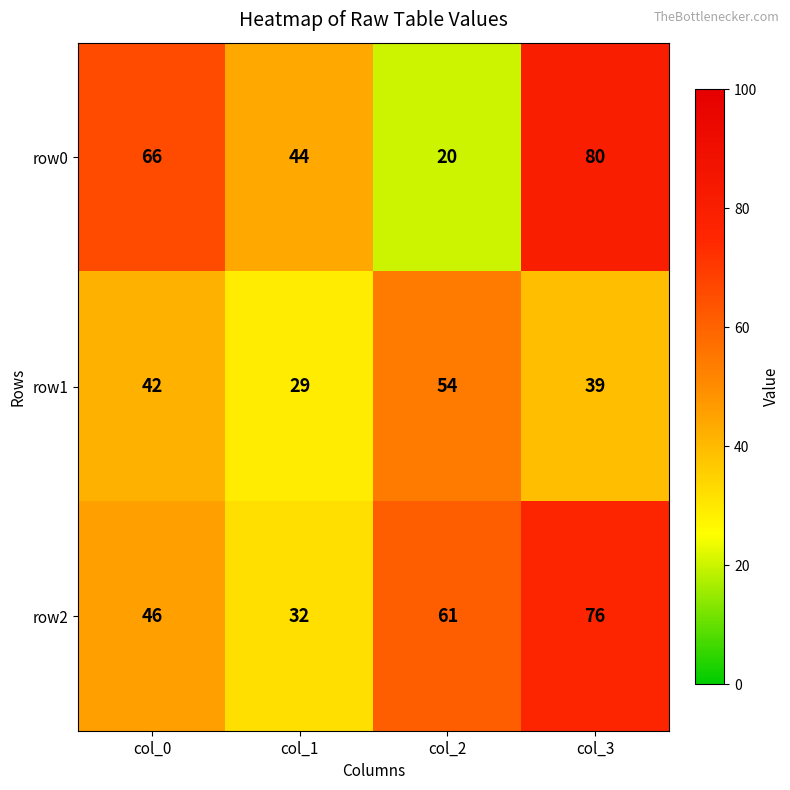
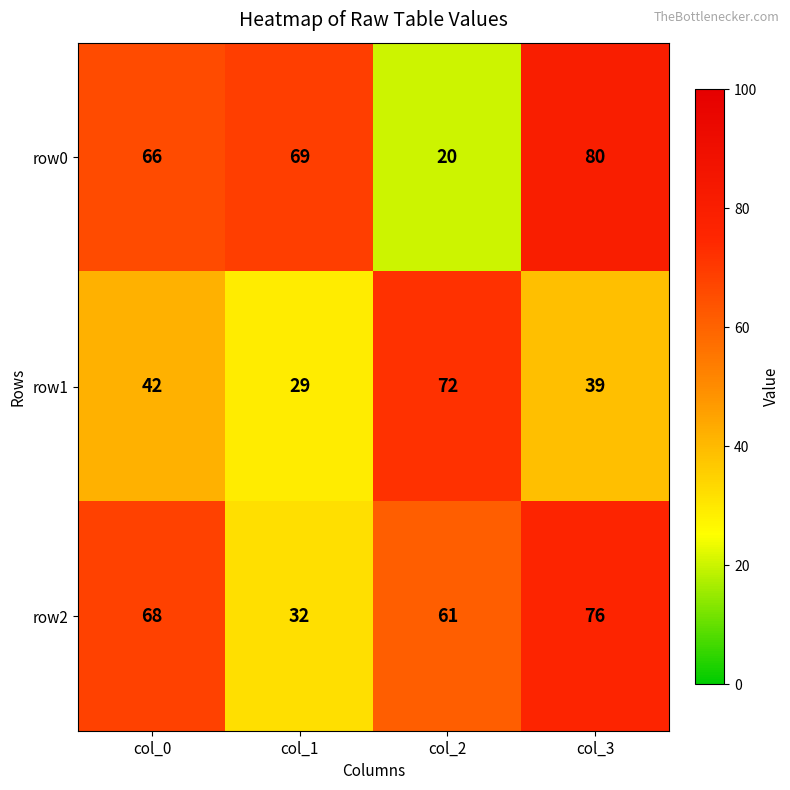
row0, col_1: 44 -> 69
row1, col_2: 54 -> 72
row2, col_0: 46 -> 68
